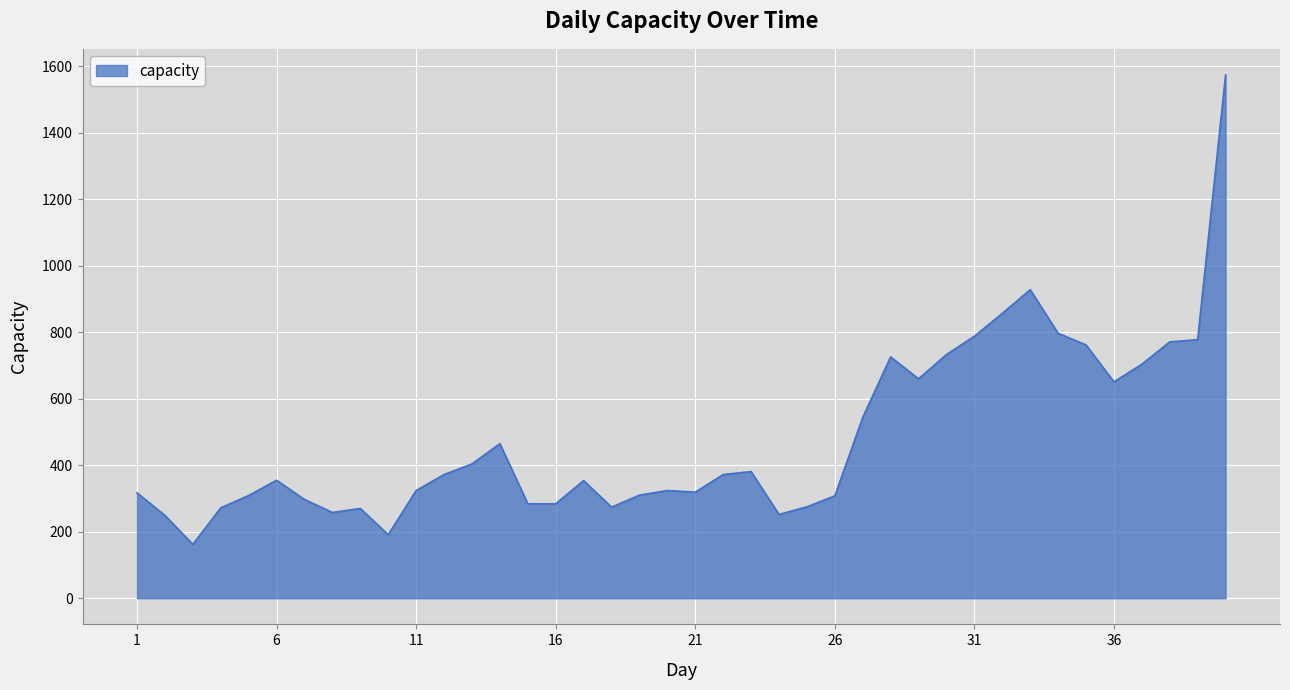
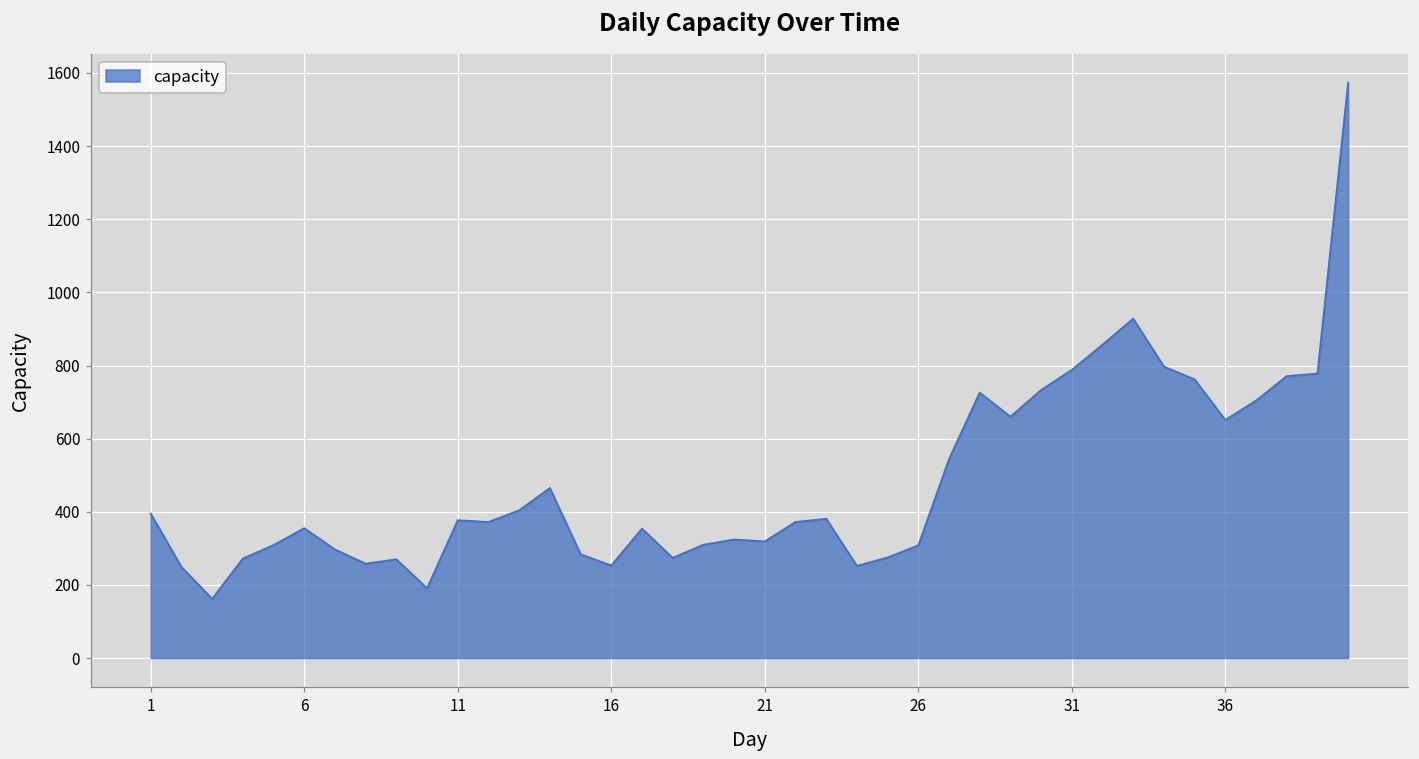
1: 320 -> 400
11: 320 -> 380
16: 280 -> 250
